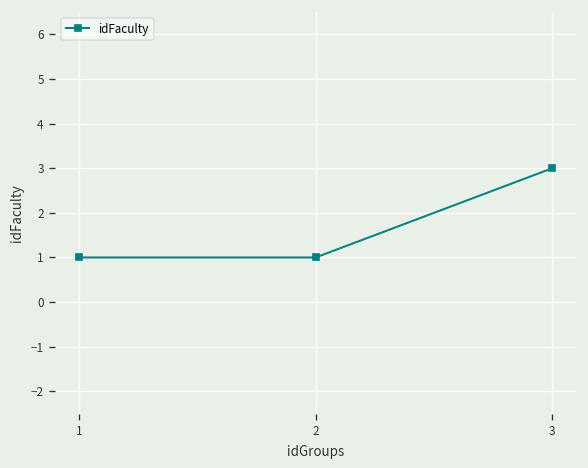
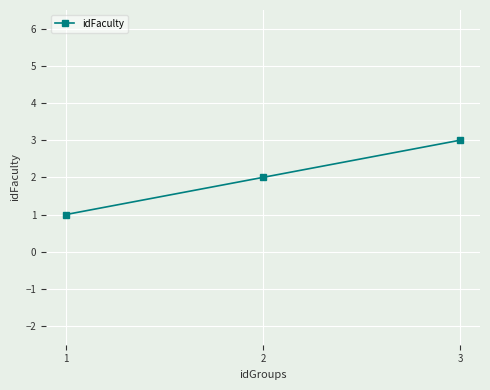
2: 1 -> 2
